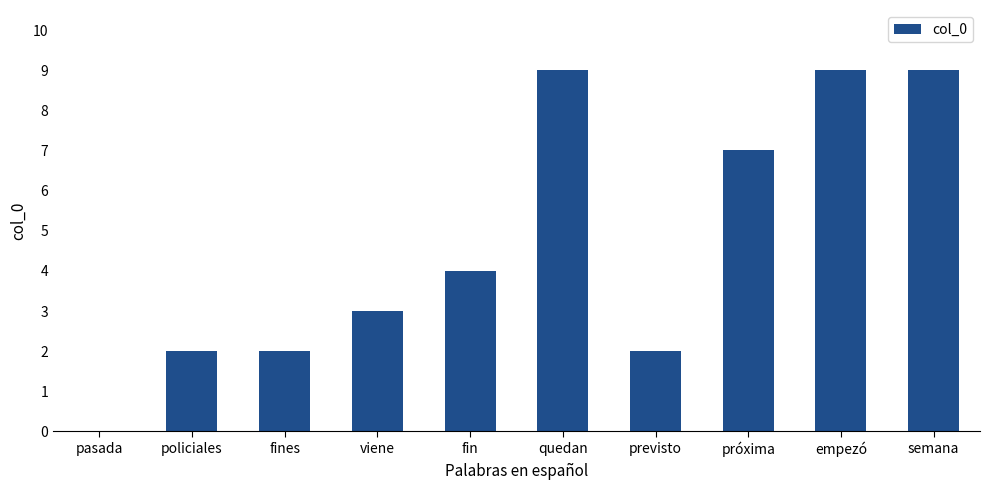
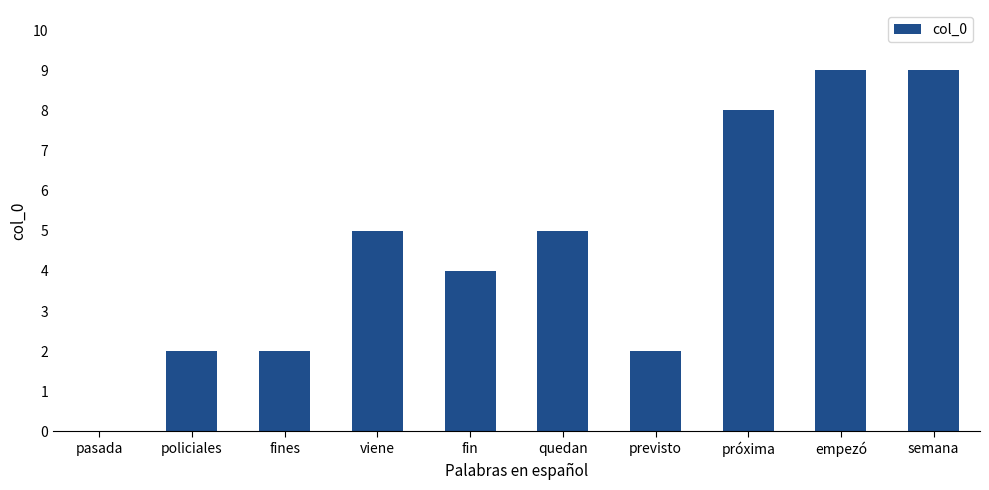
viene: 3 -> 5
quedan: 9 -> 5
próxima: 7 -> 8
